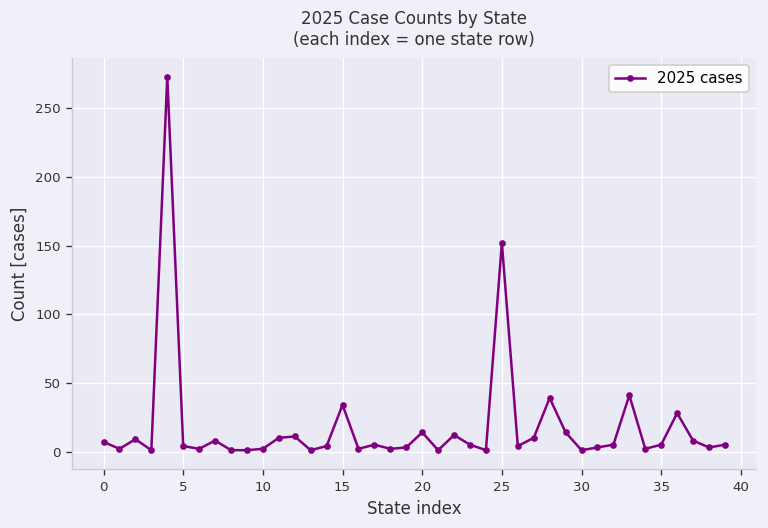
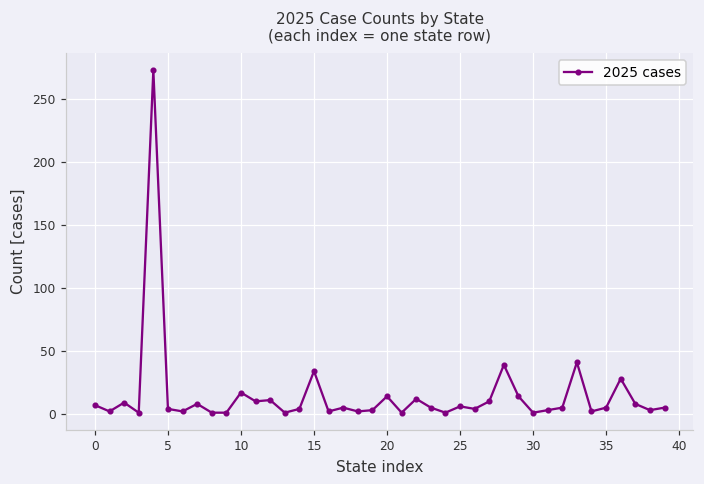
10: 2 -> 17
25: 152 -> 6
